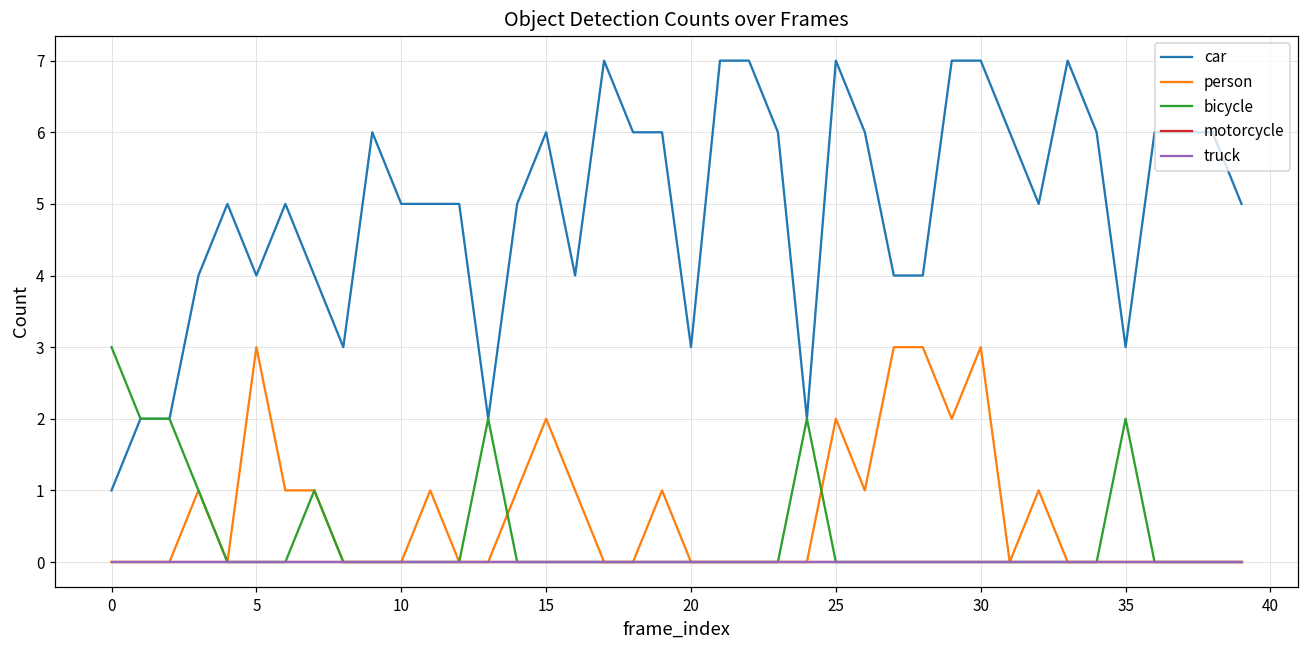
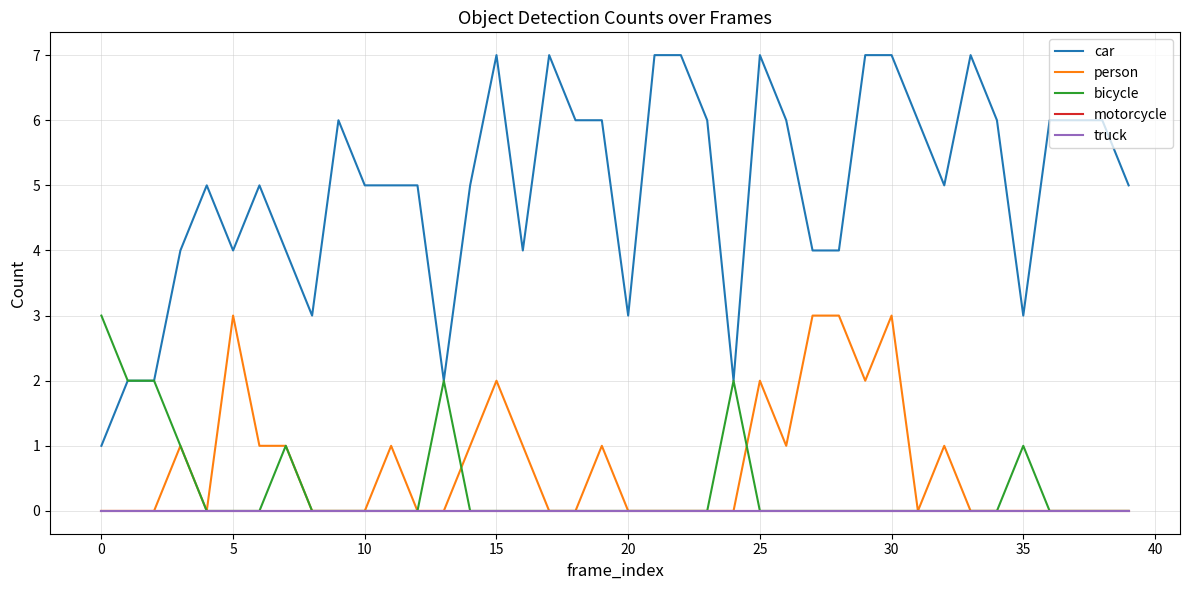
car, 15: 6 -> 7
bicycle, 35: 2 -> 1
